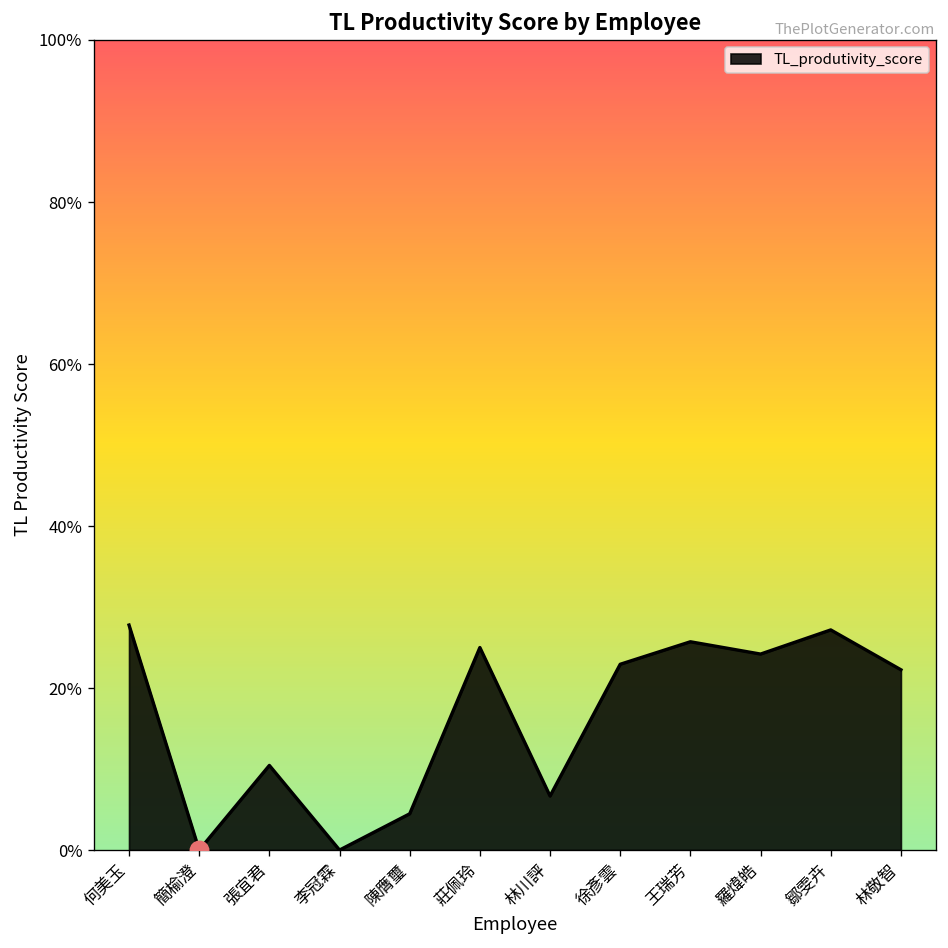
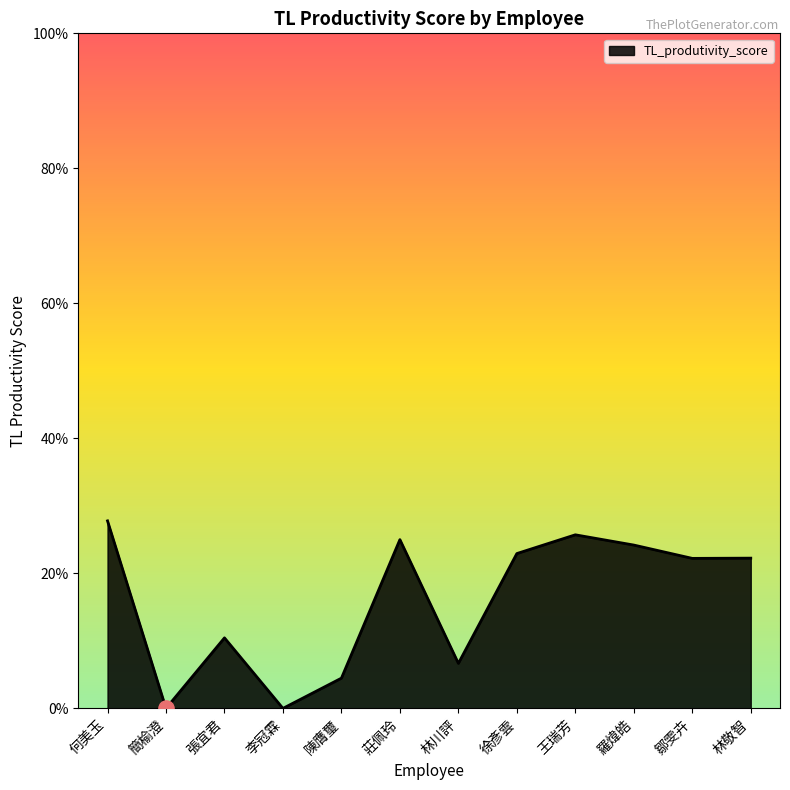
TL_produtivity_score, 鄒雯卉: 27% -> 22%
